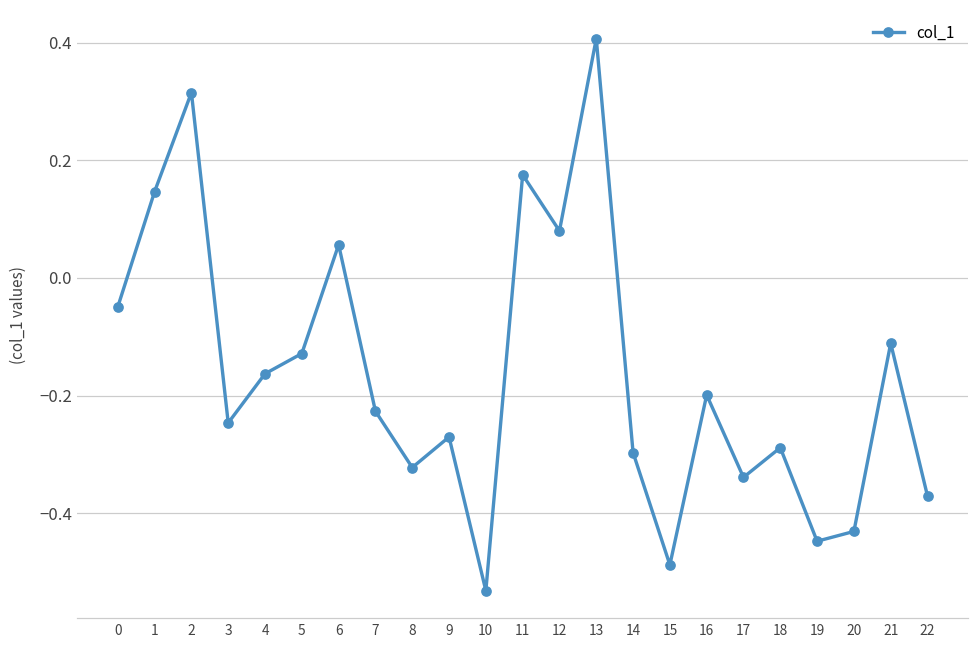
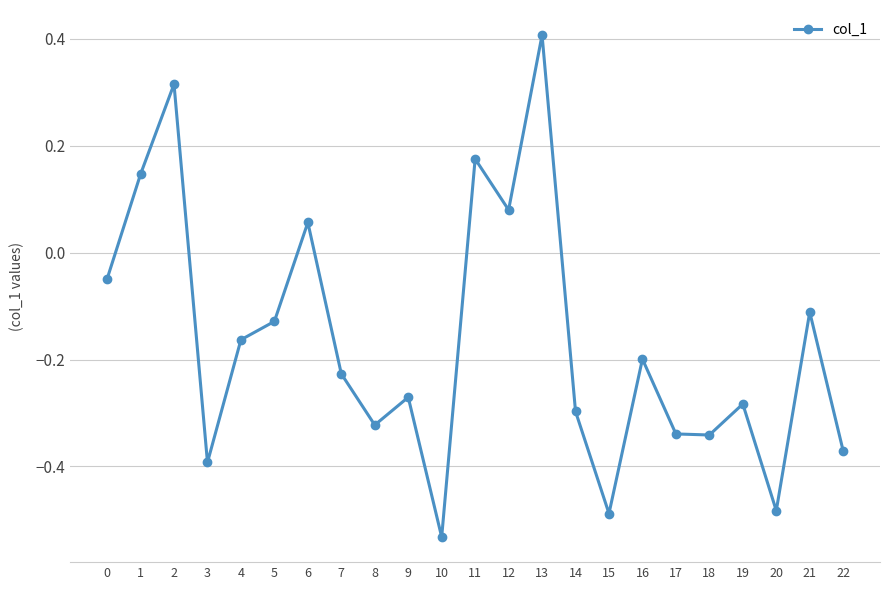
3: -0.25 -> -0.39
18: -0.29 -> -0.34
19: -0.45 -> -0.28
20: -0.43 -> -0.48
